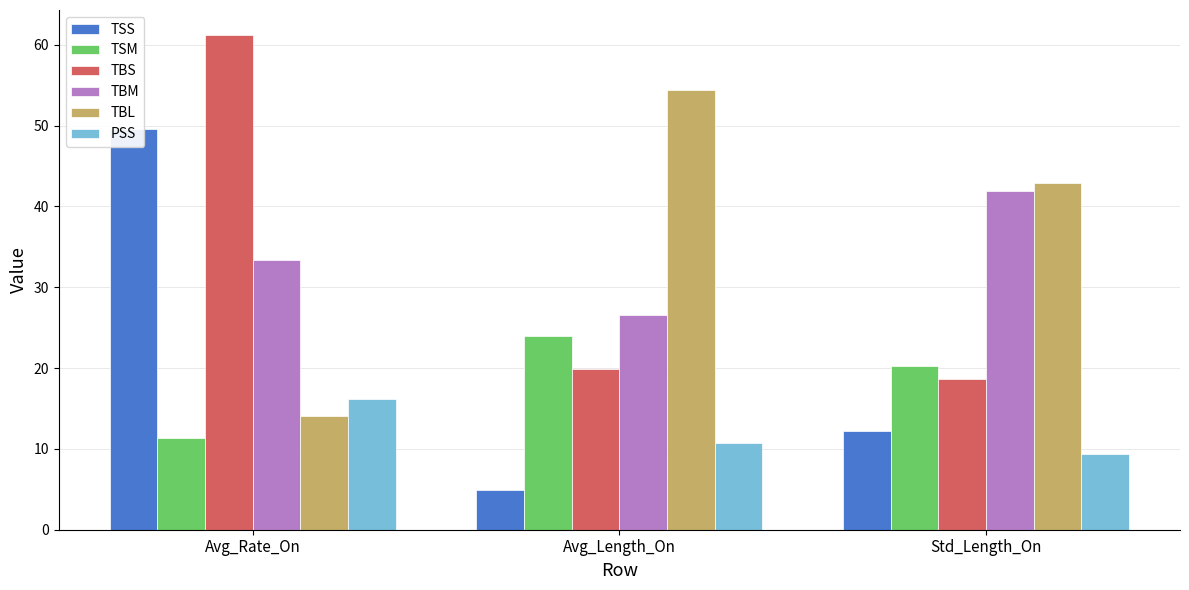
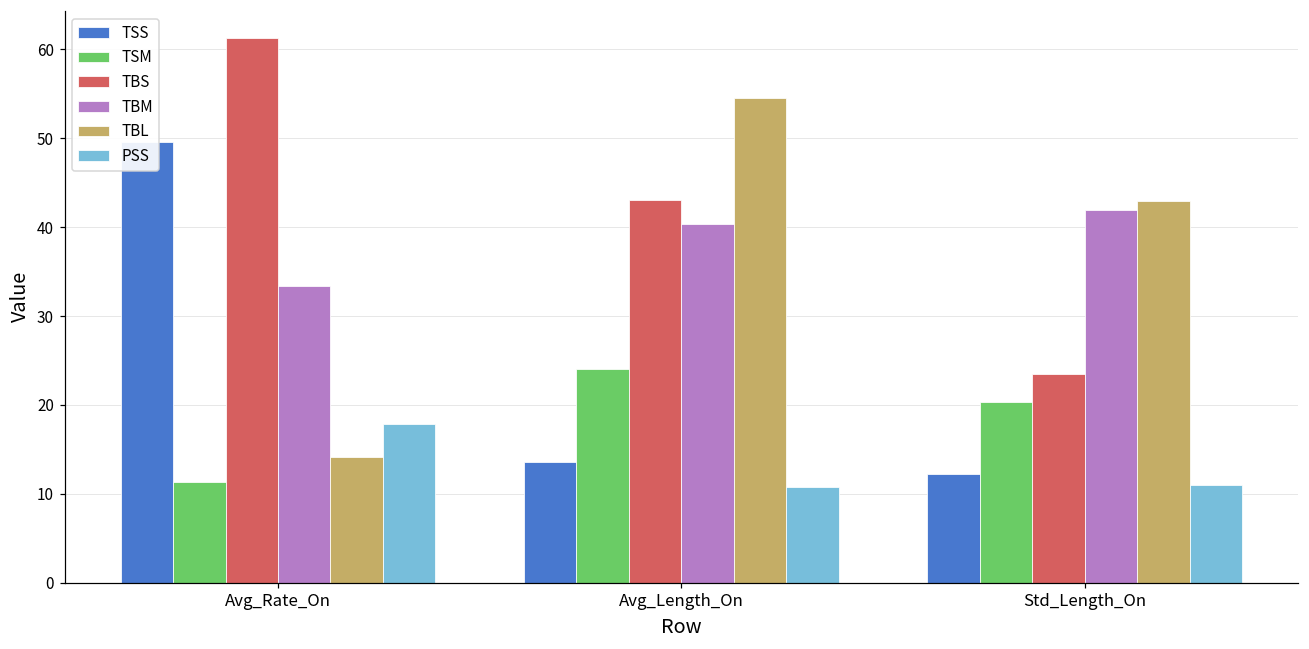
PSS, Avg_Rate_On: 16 -> 18
TSS, Avg_Length_On: 5 -> 14
TBS, Avg_Length_On: 20 -> 43
TBM, Avg_Length_On: 27 -> 40
TBS, Std_Length_On: 19 -> 23
PSS, Std_Length_On: 9 -> 11
